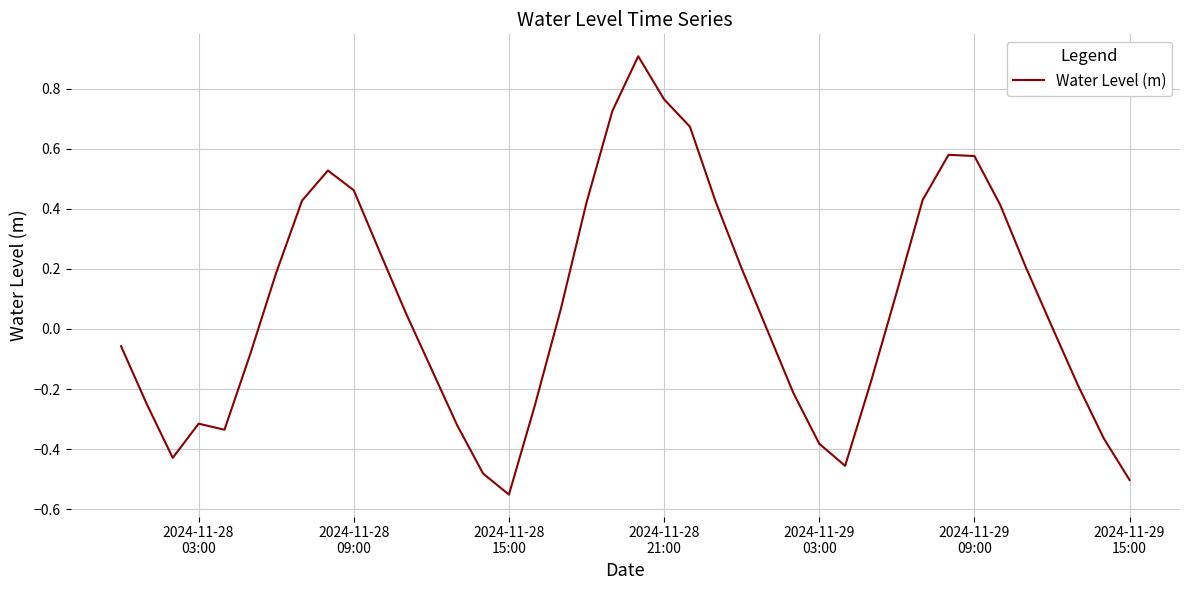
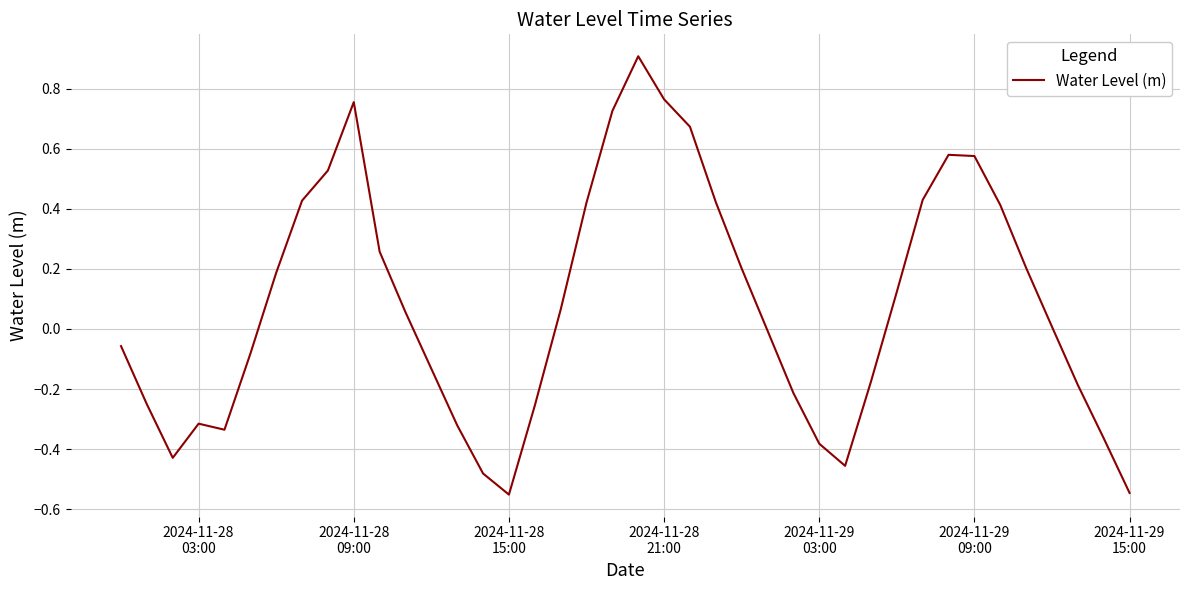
2024-11-28 09:00: 0.46 -> 0.76
2024-11-29 15:00: -0.50 -> -0.55
